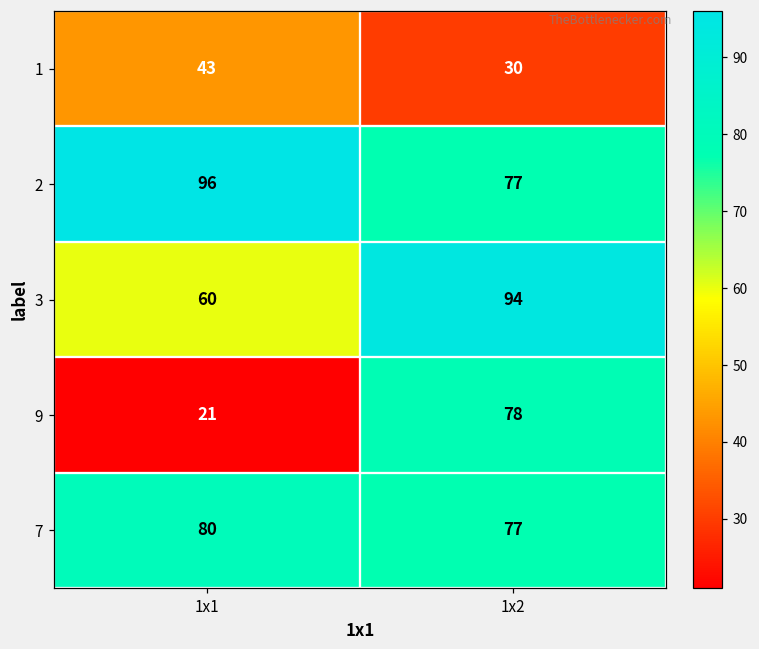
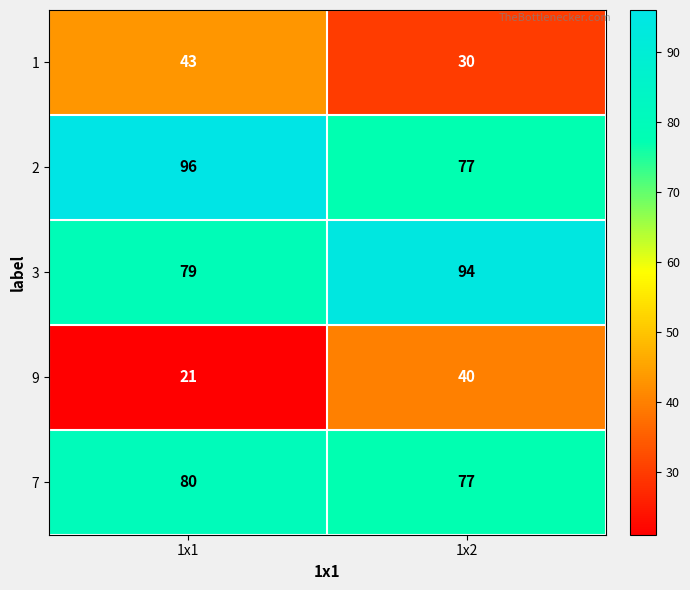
3, 1x1: 60 -> 79
9, 1x2: 78 -> 40
